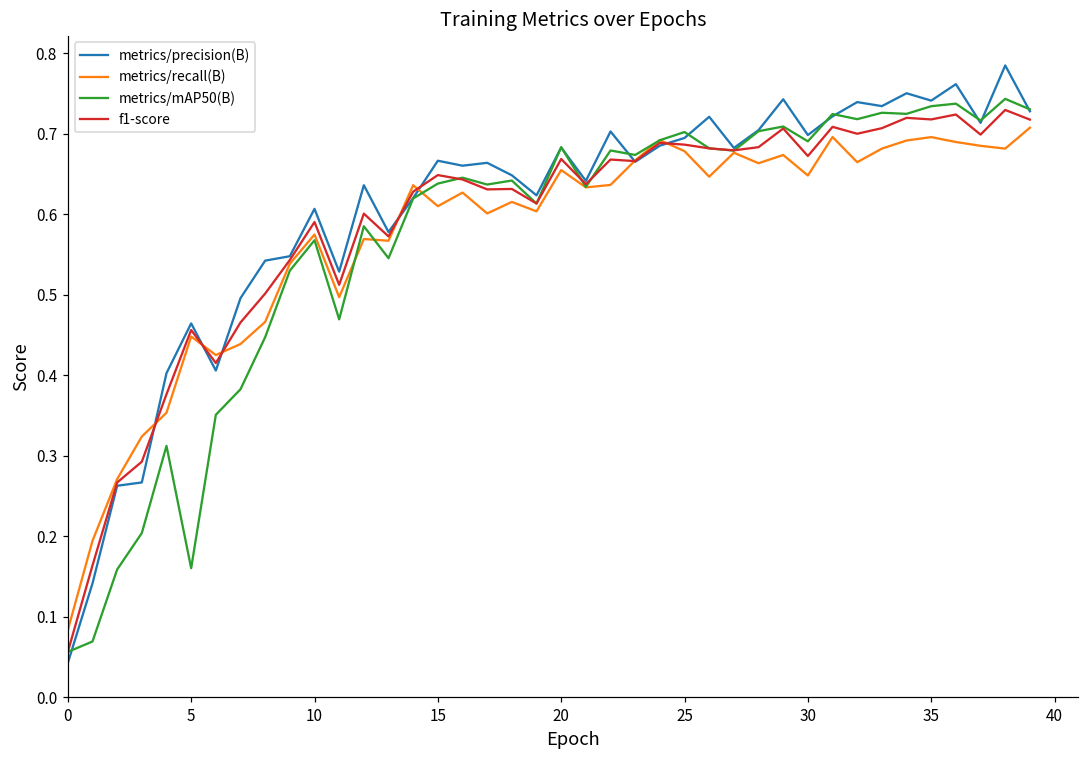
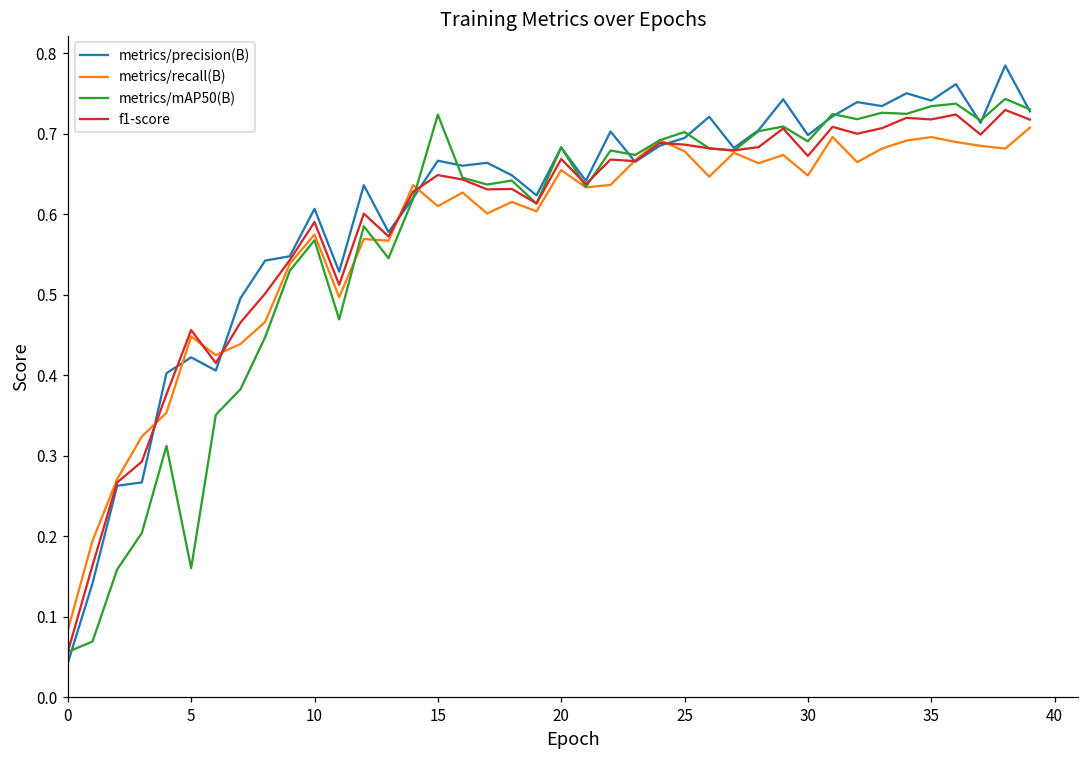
metrics/precision(B), 5: 0.46 -> 0.42
metrics/mAP50(B), 15: 0.64 -> 0.72
